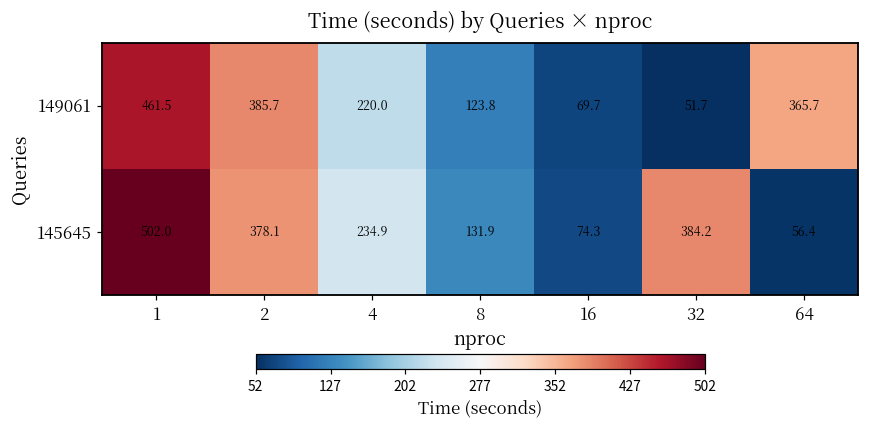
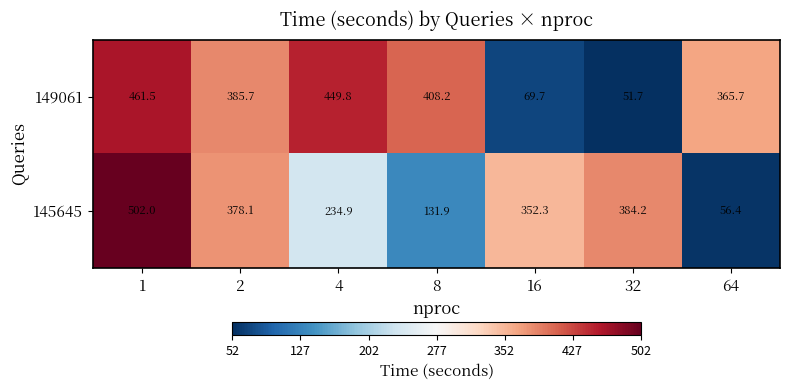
149061, 4: 220.0 -> 449.8
149061, 8: 123.8 -> 408.2
145645, 16: 74.3 -> 352.3
